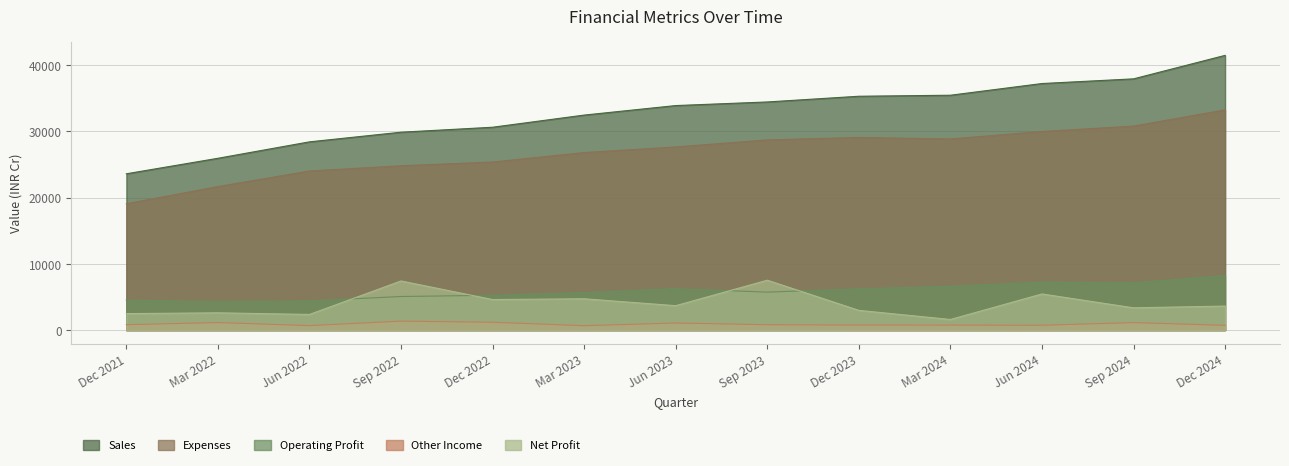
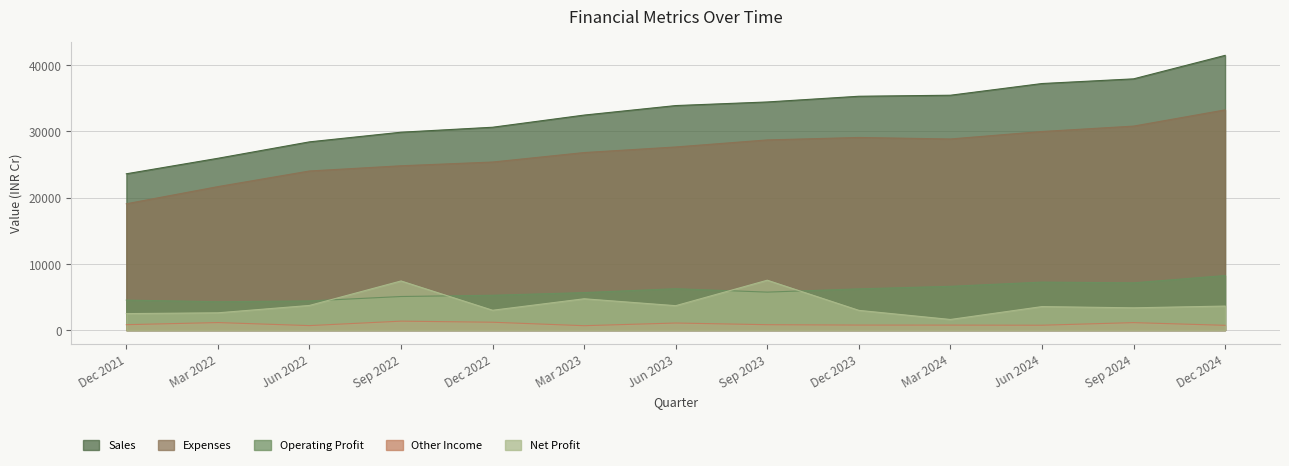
Net Profit, Jun 2022: 2000 -> 4000
Net Profit, Dec 2022: 5000 -> 3000
Net Profit, Jun 2024: 5000 -> 4000
